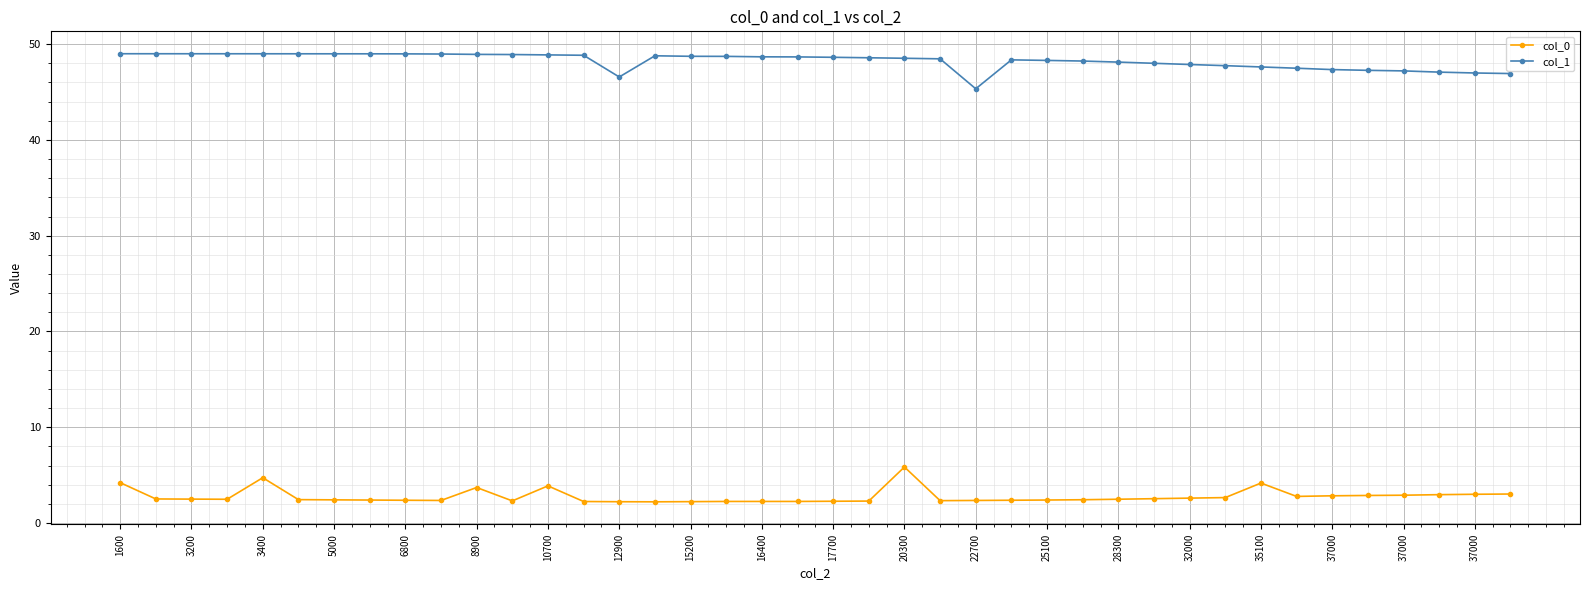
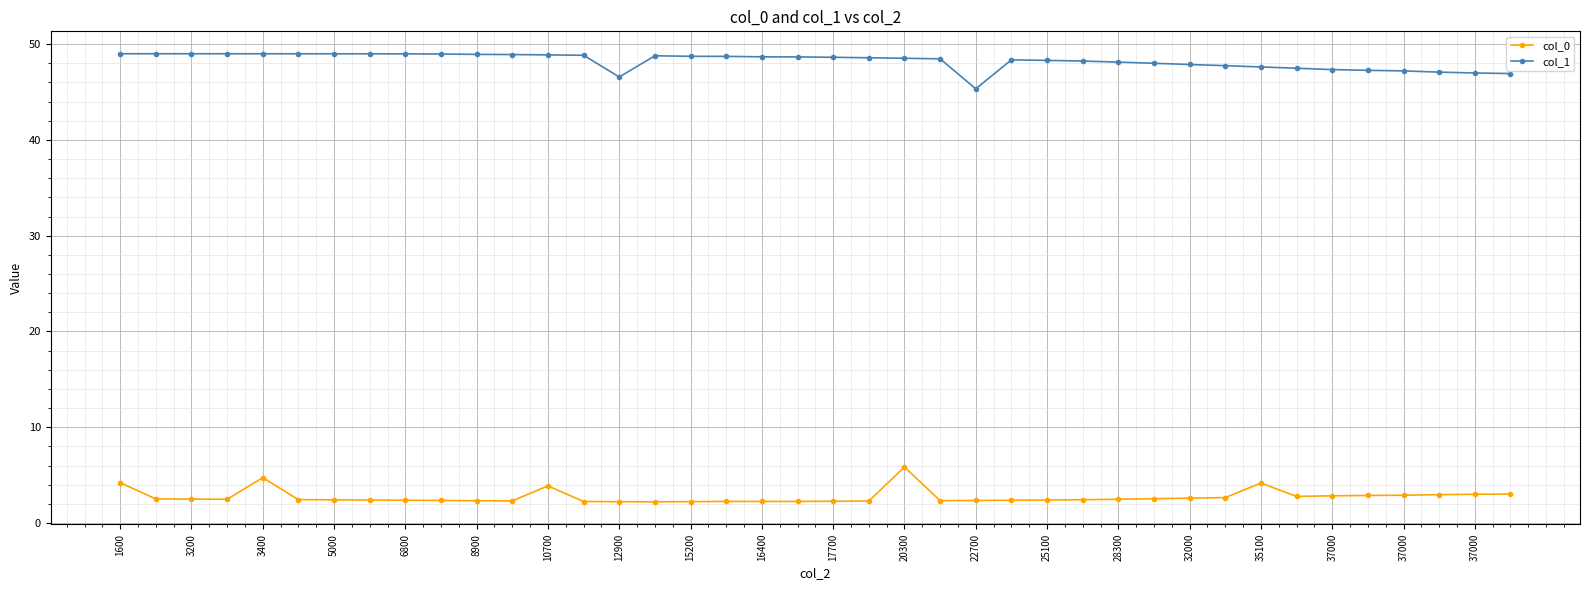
col_0, 8900: 4 -> 2
